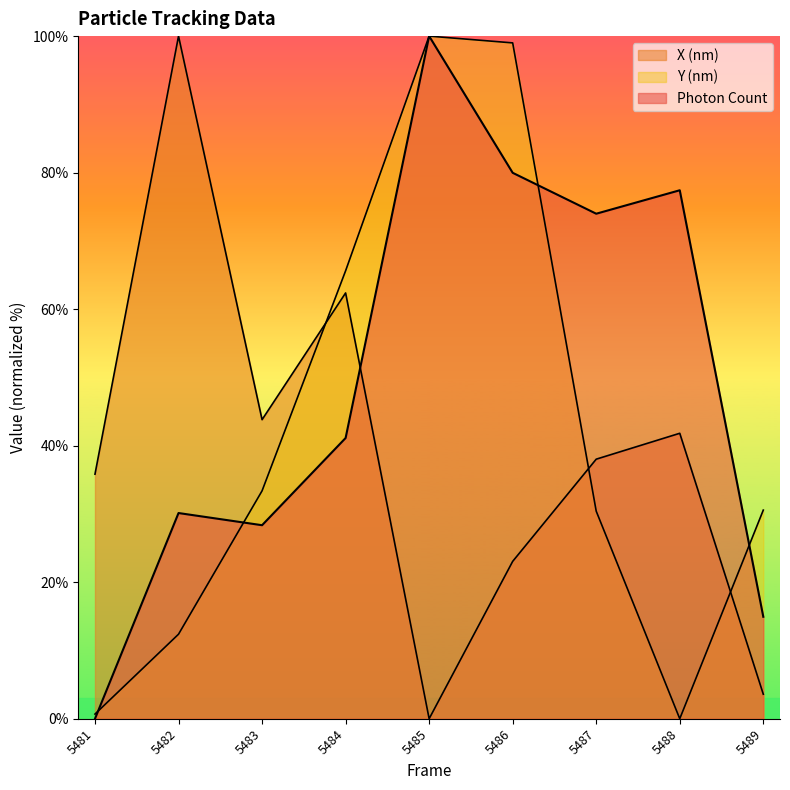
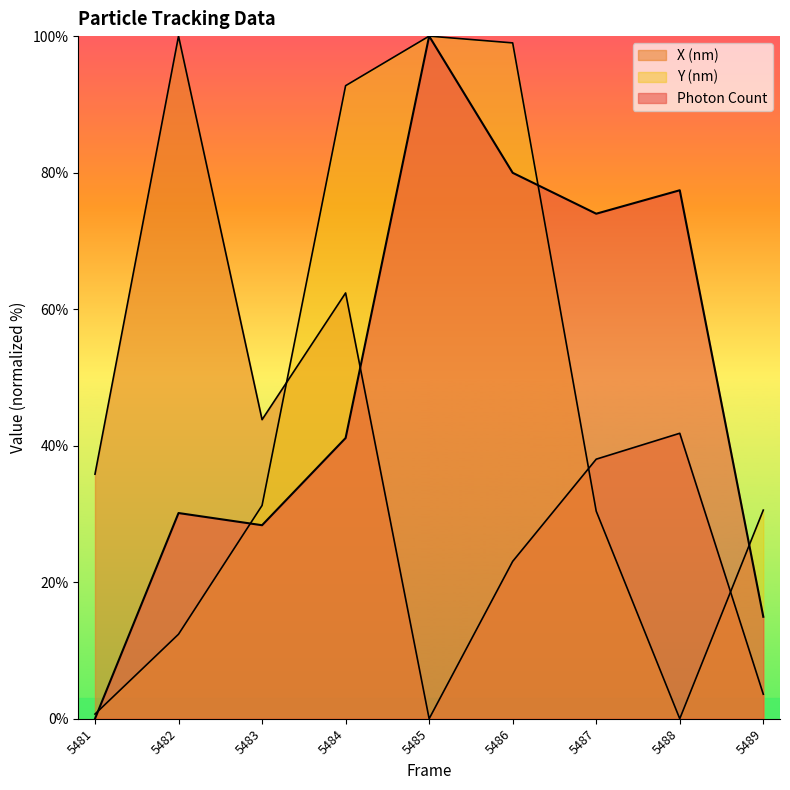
Y (nm), 5483: 33% -> 31%
Y (nm), 5484: 66% -> 93%
